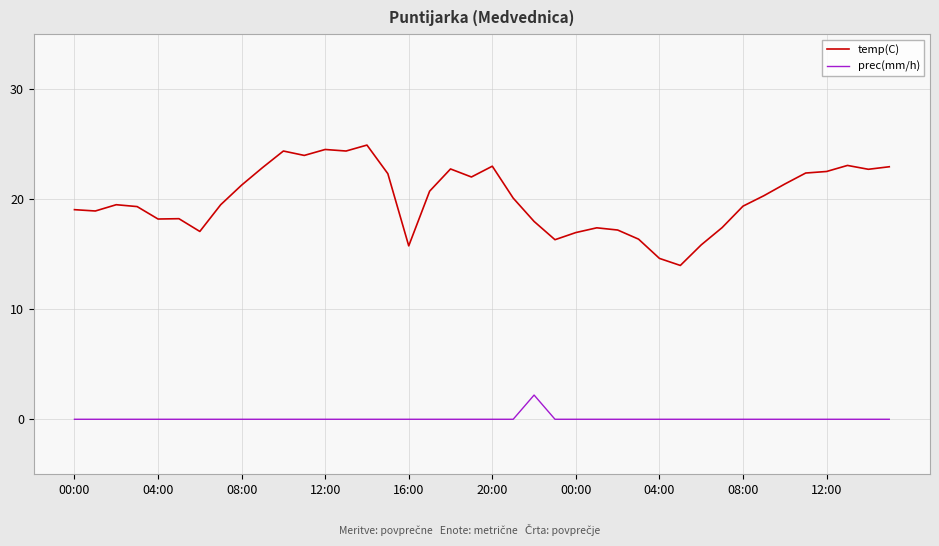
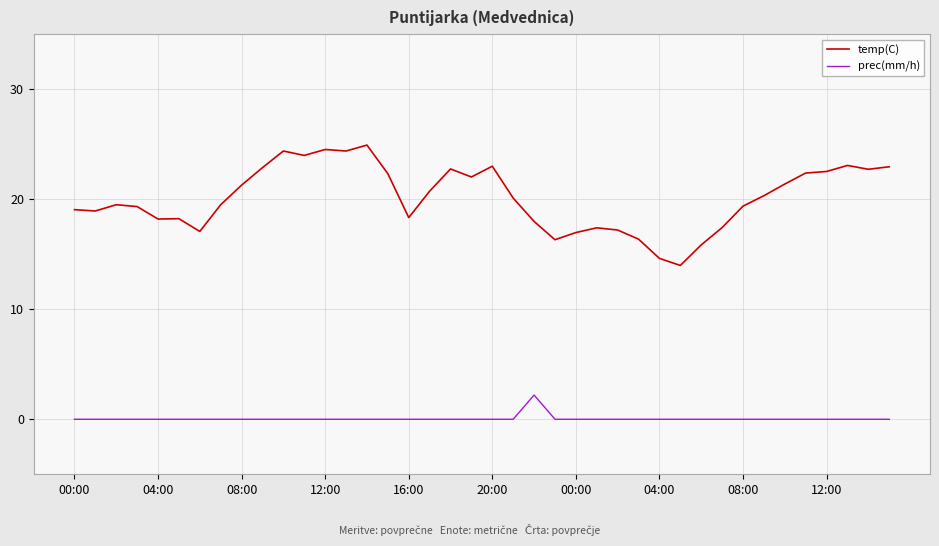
temp(C), 16:00: 15.8 -> 18.3
